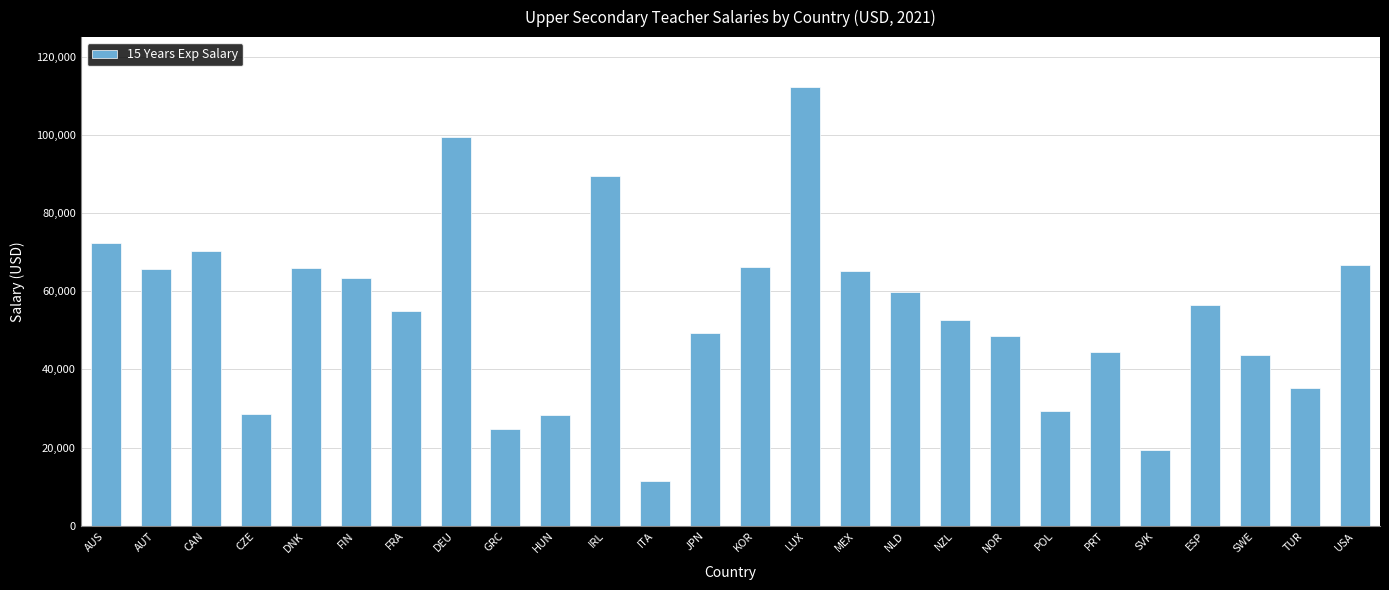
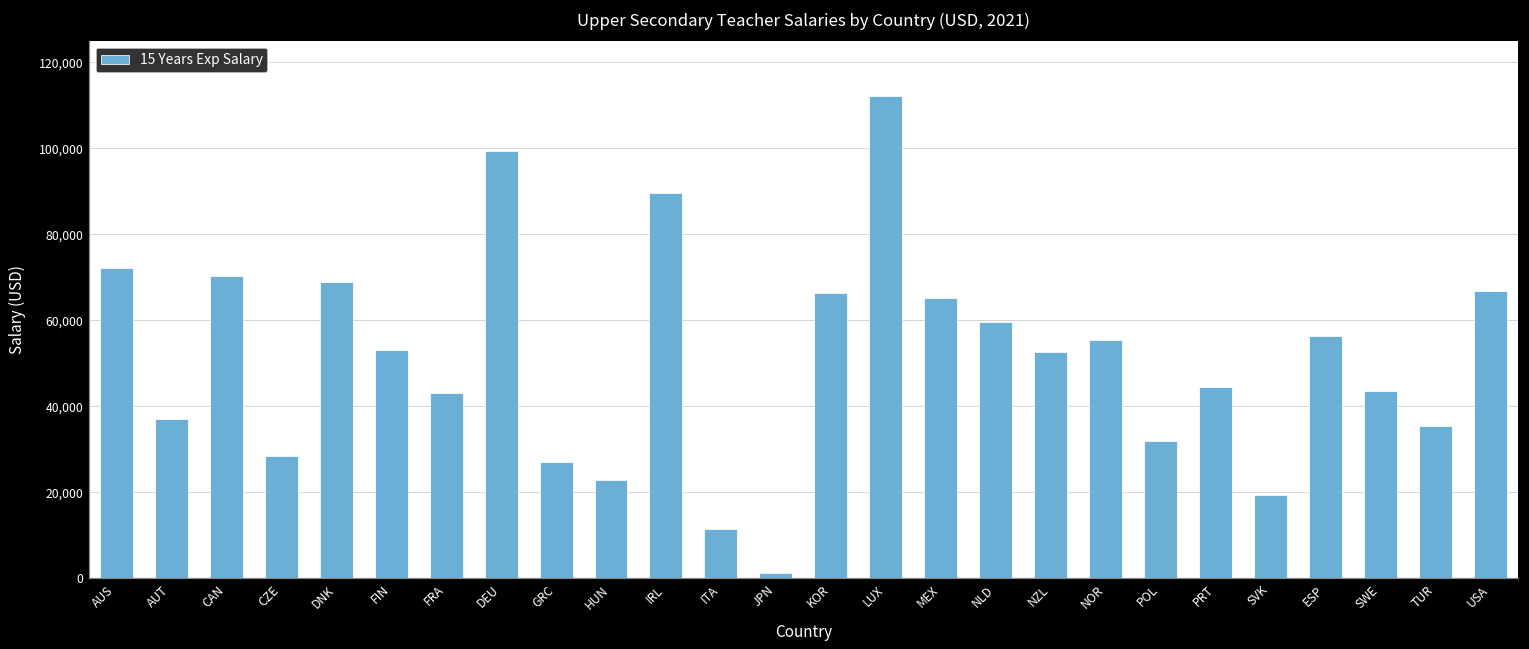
AUT: 66,000 -> 37,000
DNK: 66,000 -> 69,000
FIN: 63,000 -> 53,000
FRA: 55,000 -> 43,000
GRC: 25,000 -> 27,000
HUN: 28,000 -> 23,000
JPN: 49,000 -> 1,000
NOR: 48,000 -> 56,000
POL: 29,000 -> 32,000
